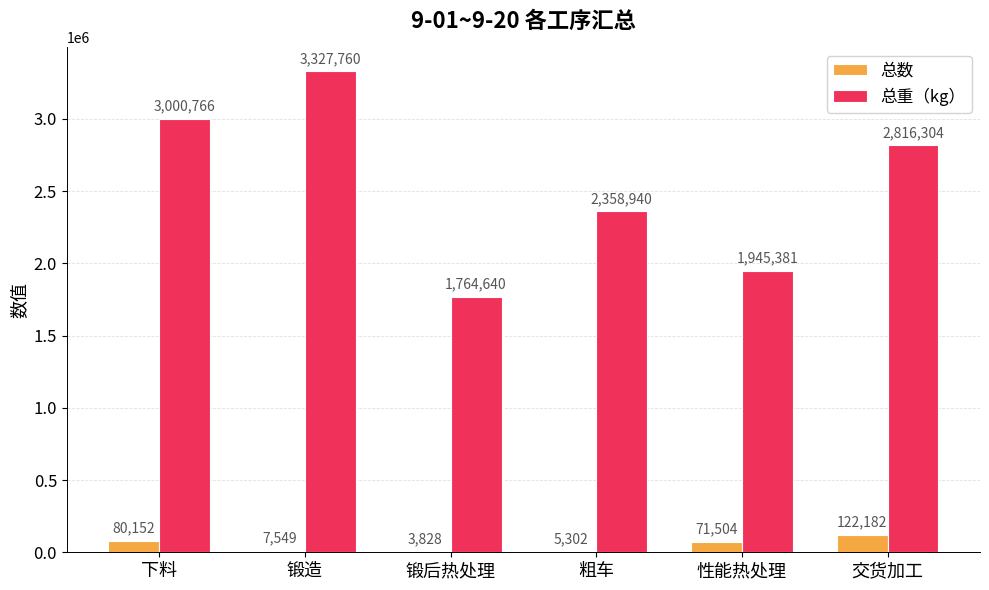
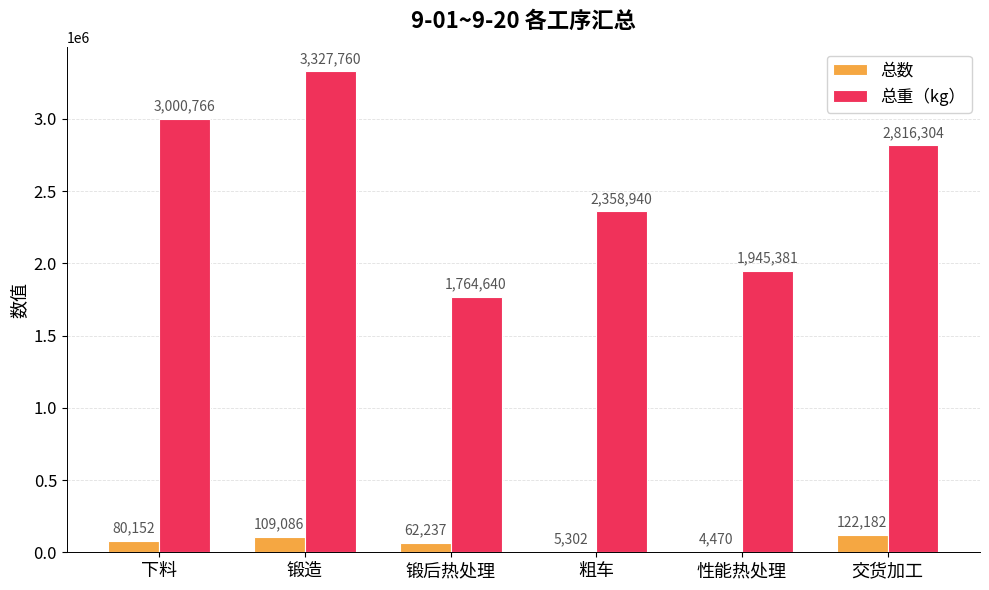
总数, 锻造: 7,549 -> 109,086
总数, 锻后热处理: 3,828 -> 62,237
总数, 性能热处理: 71,504 -> 4,470
